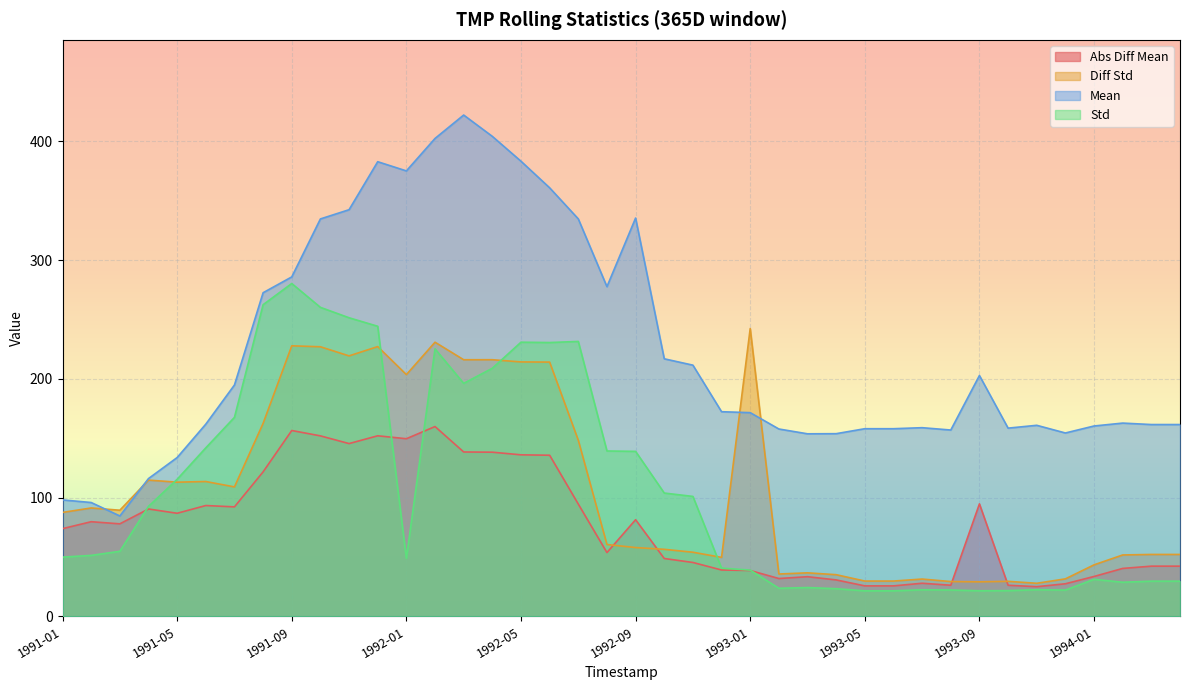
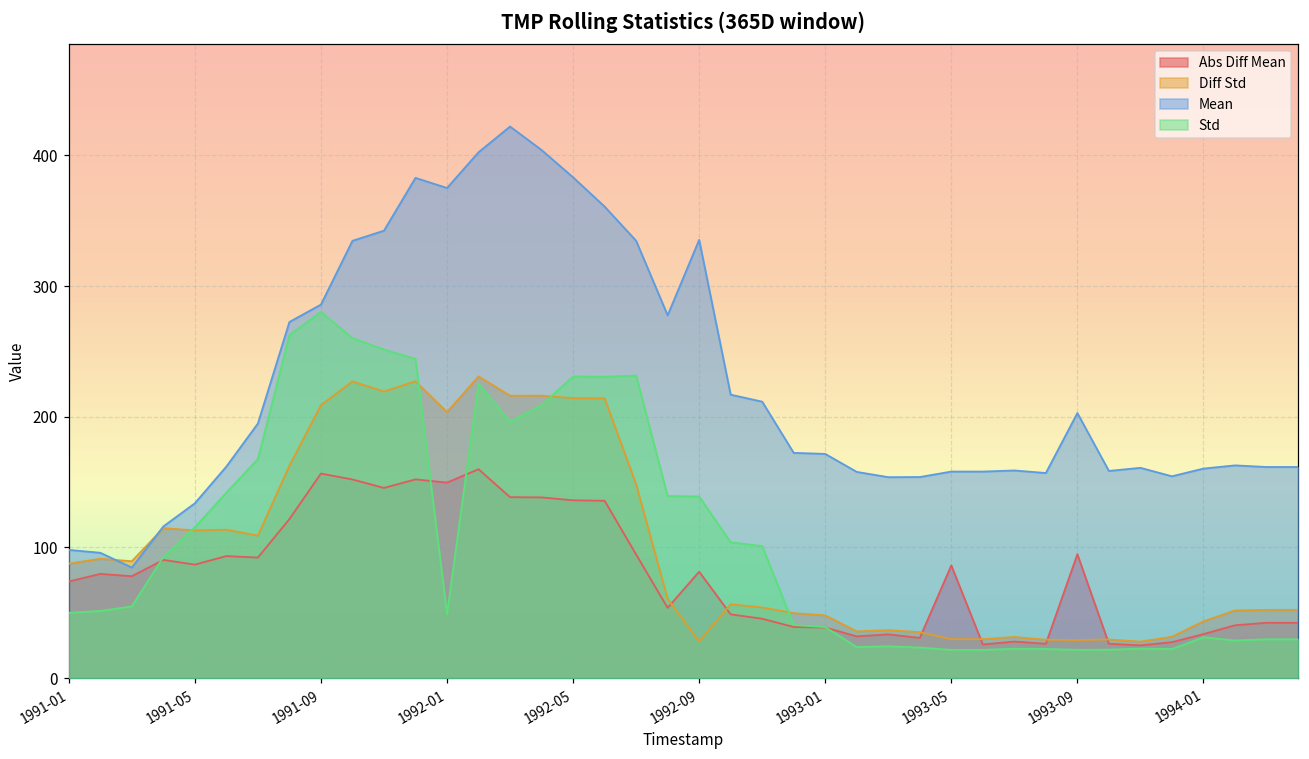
Diff Std, 1991-09: 228 -> 209
Diff Std, 1992-09: 58 -> 28
Diff Std, 1993-01: 242 -> 48
Abs Diff Mean, 1993-05: 26 -> 86
